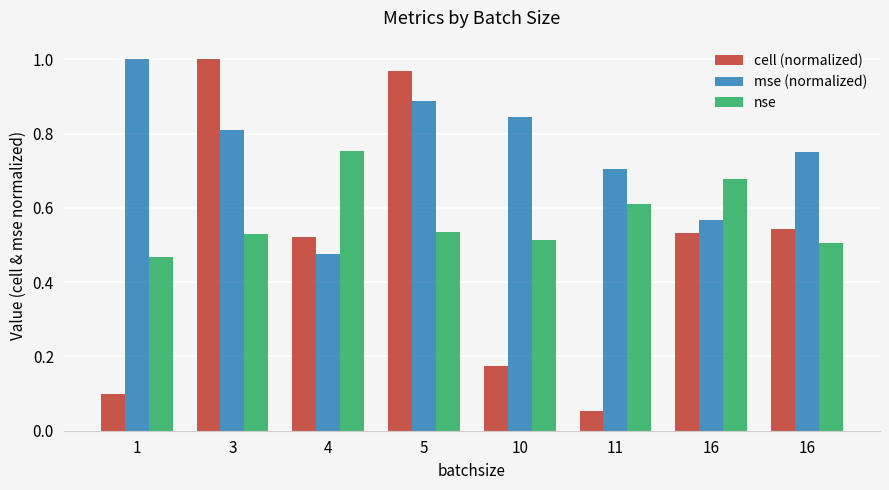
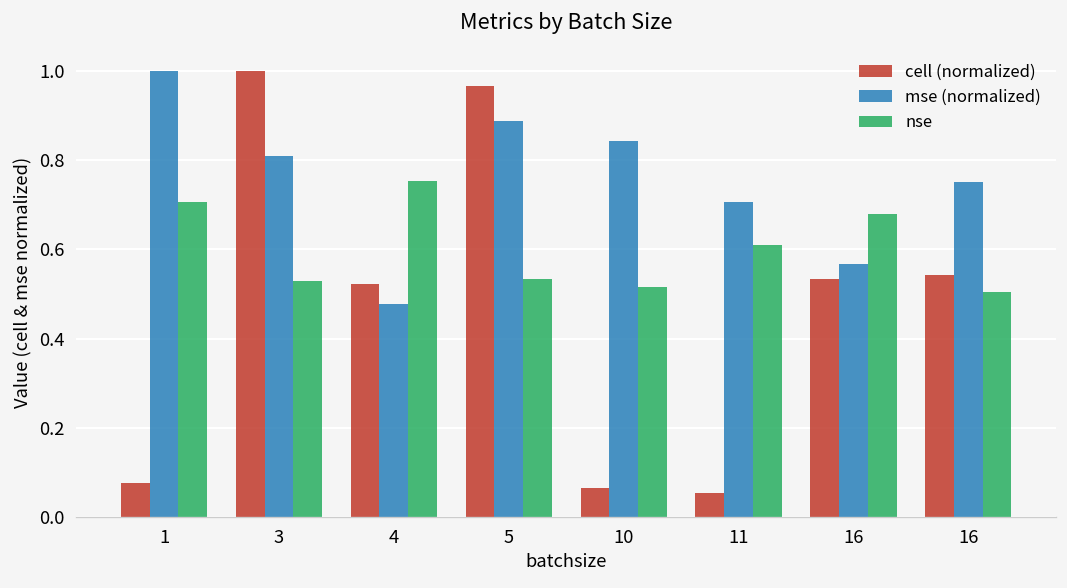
cell (normalized), 1: 0.10 -> 0.08
nse, 1: 0.47 -> 0.71
cell (normalized), 10: 0.17 -> 0.07
